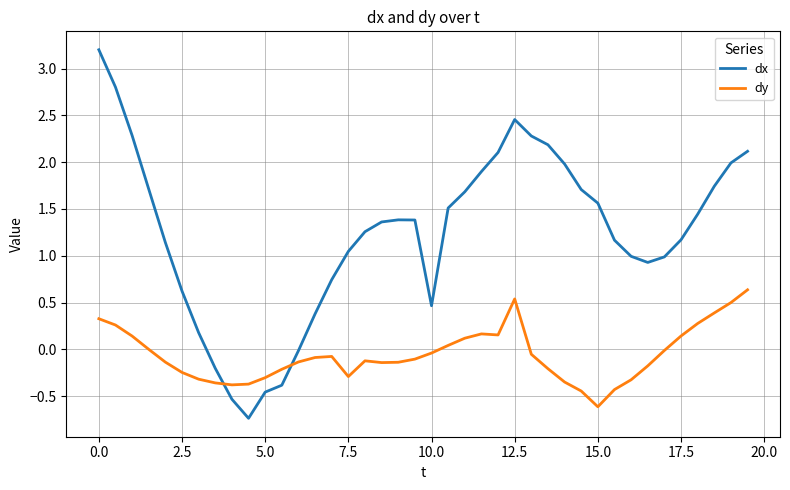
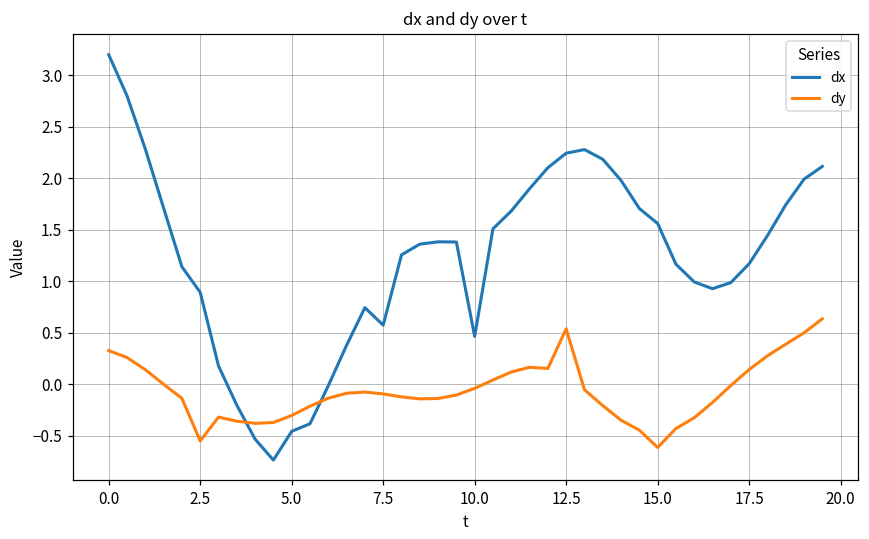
dx, 2.5: 0.6 -> 0.9
dy, 2.5: -0.2 -> -0.6
dx, 7.5: 1.0 -> 0.6
dy, 7.5: -0.3 -> -0.1
dx, 12.5: 2.5 -> 2.2
